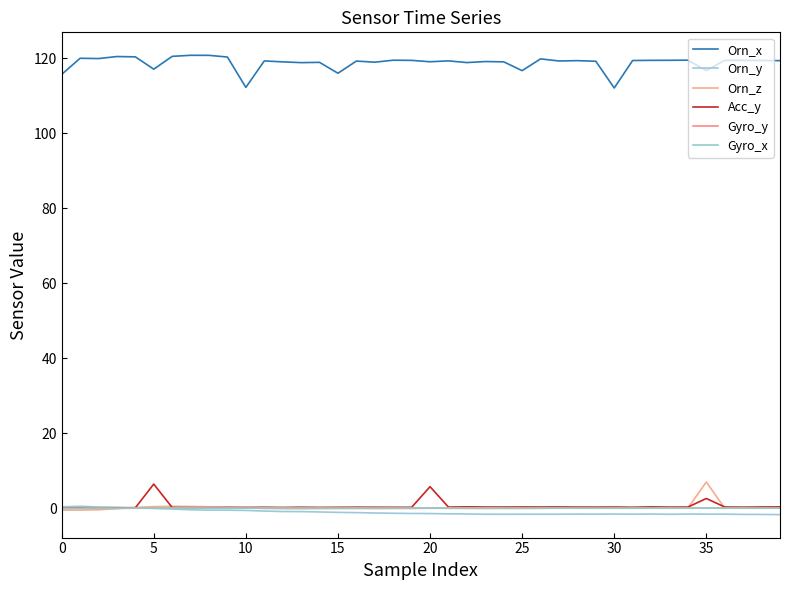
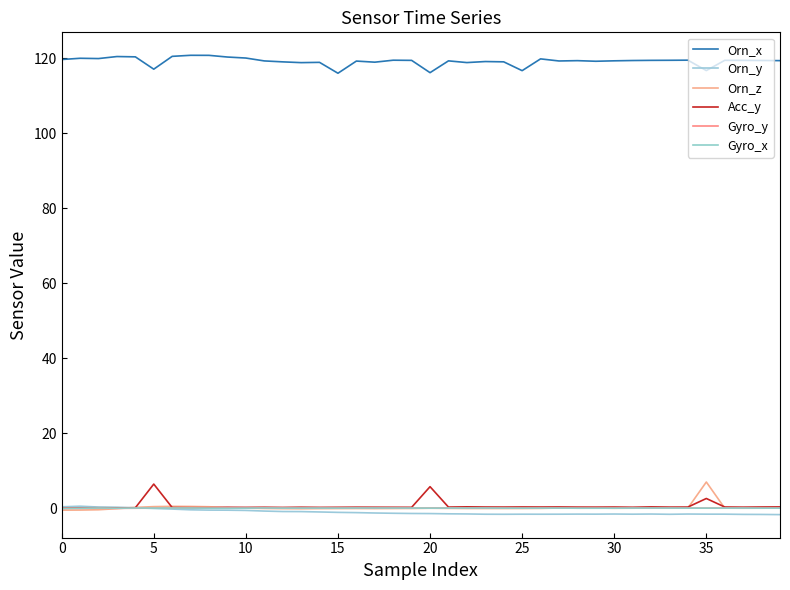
Orn_x, 0: 116 -> 120
Orn_x, 10: 112 -> 120
Orn_x, 20: 119 -> 116
Orn_x, 30: 112 -> 119
